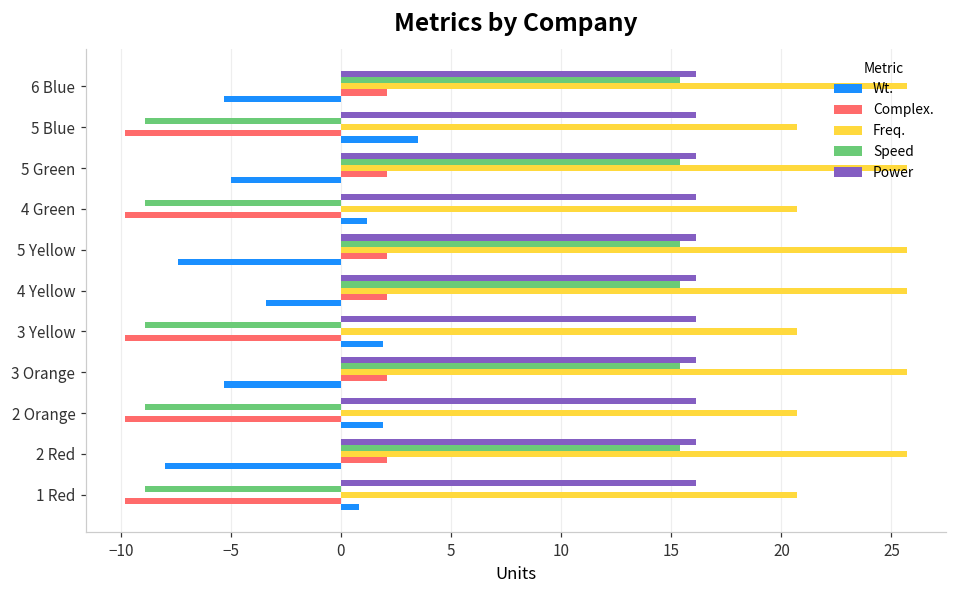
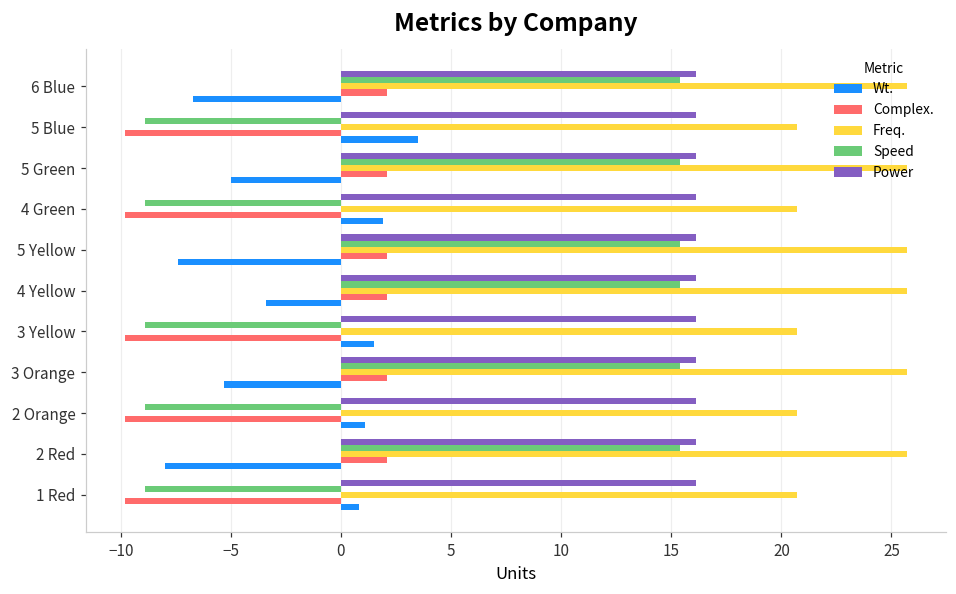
Wt., 6 Blue: -5.3 -> -6.7
Wt., 4 Green: 1.2 -> 1.9
Wt., 3 Yellow: 1.9 -> 1.5
Wt., 2 Orange: 1.9 -> 1.1
